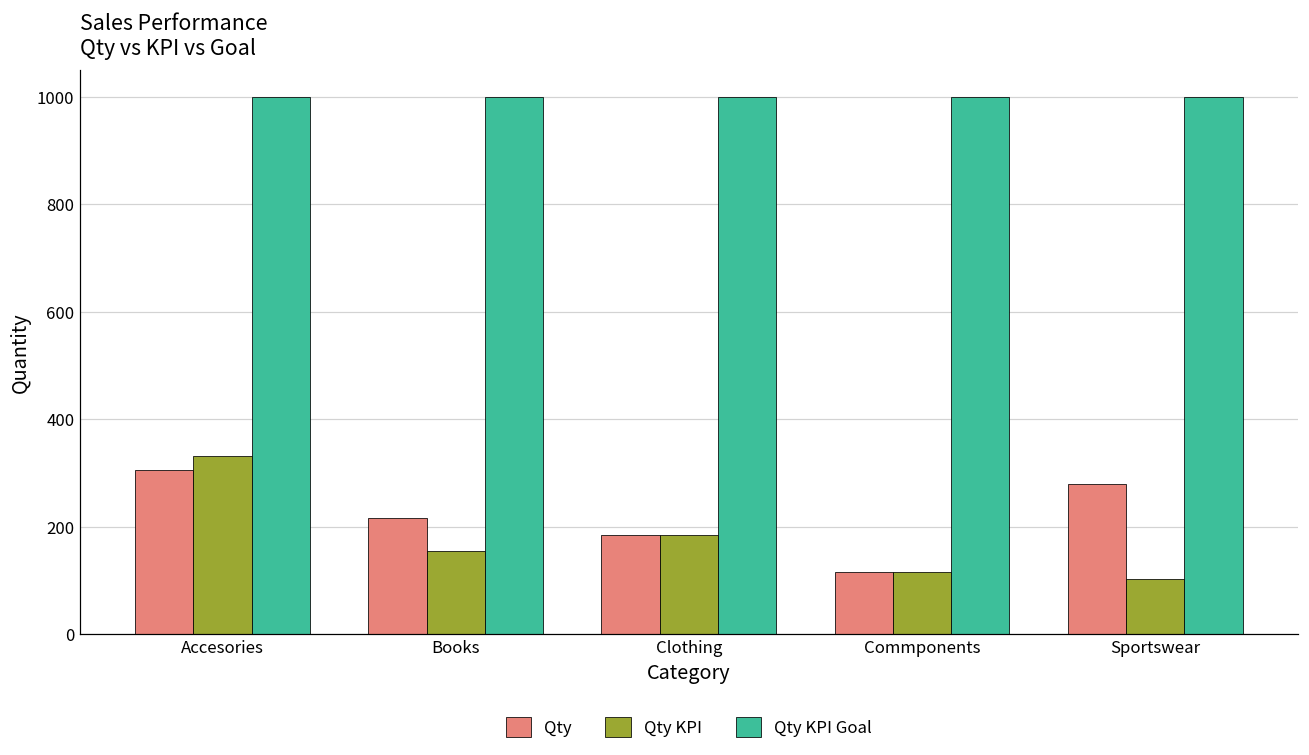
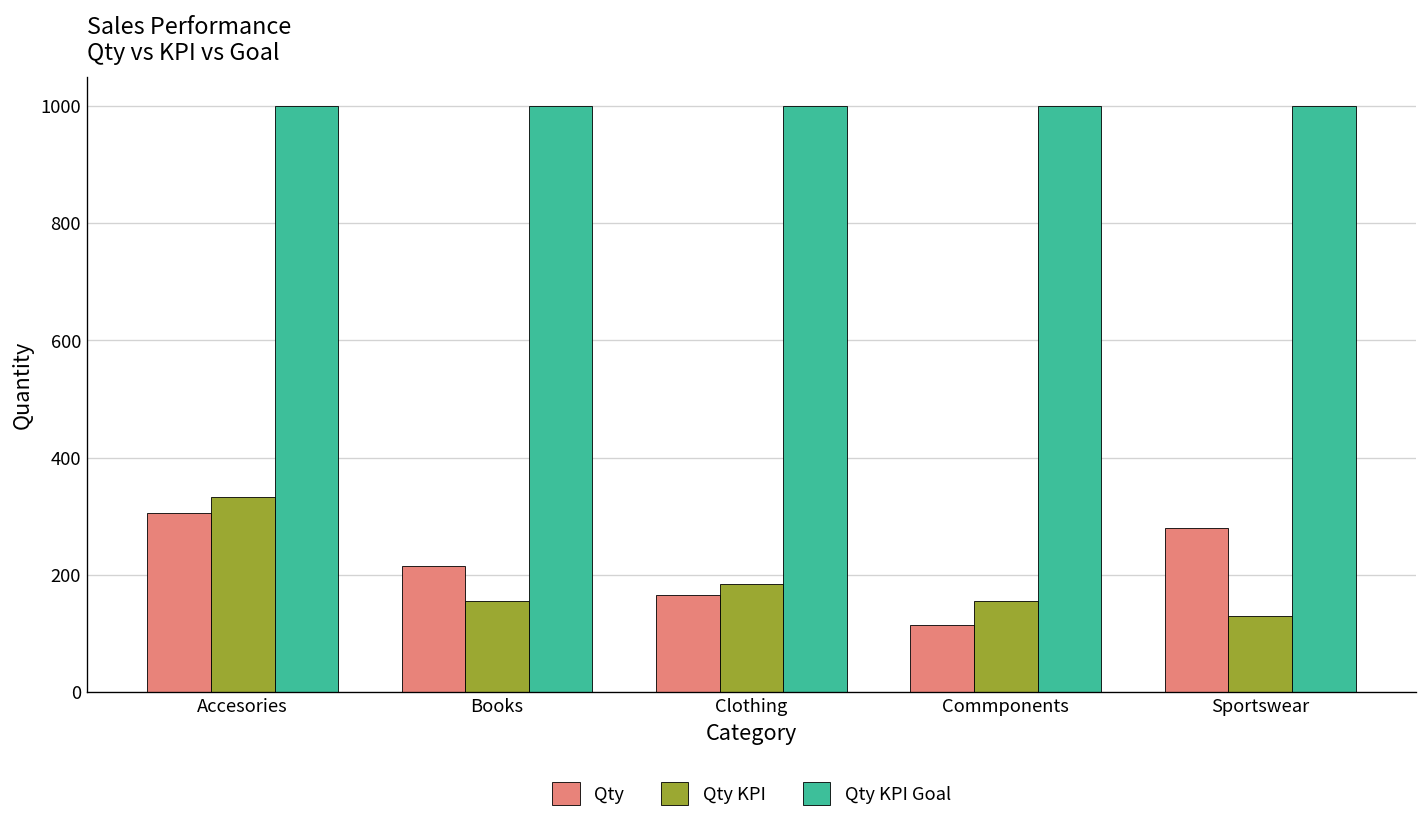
Qty, Clothing: 190 -> 170
Qty KPI, Commponents: 120 -> 160
Qty KPI, Sportswear: 100 -> 130
